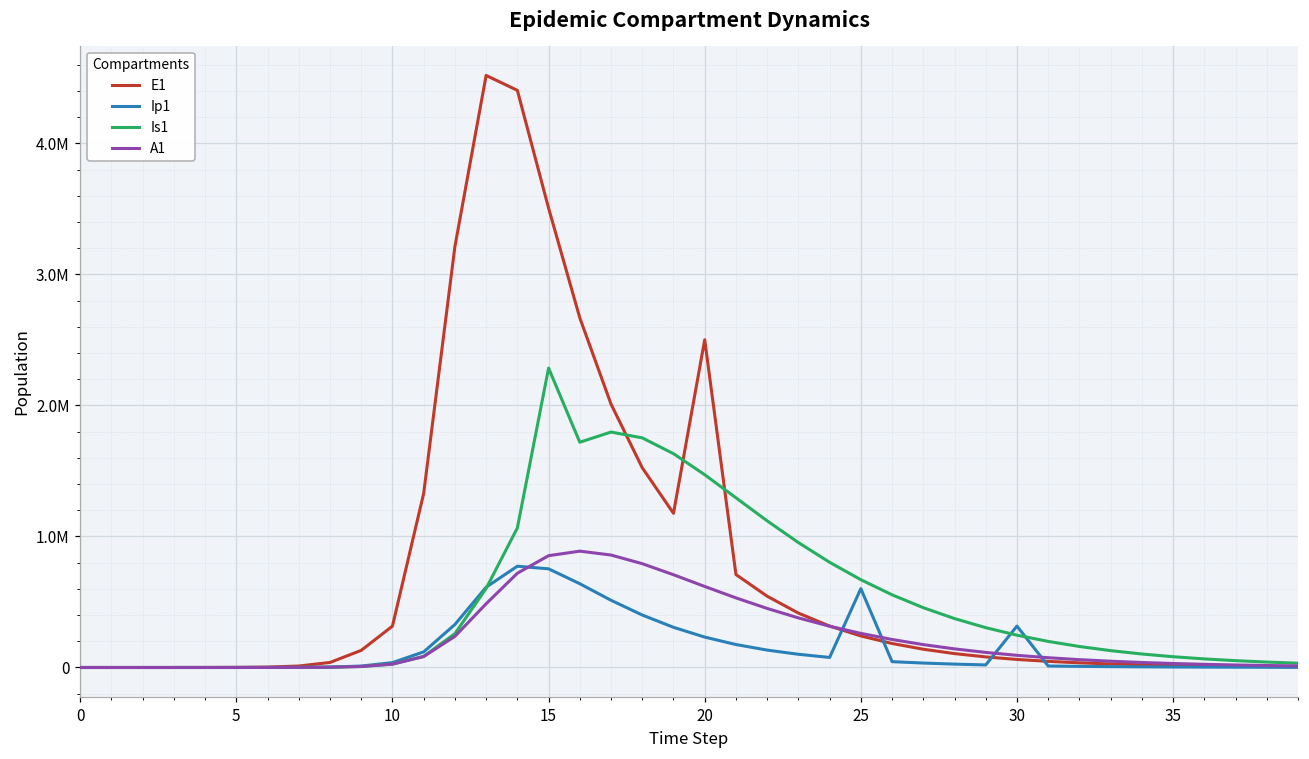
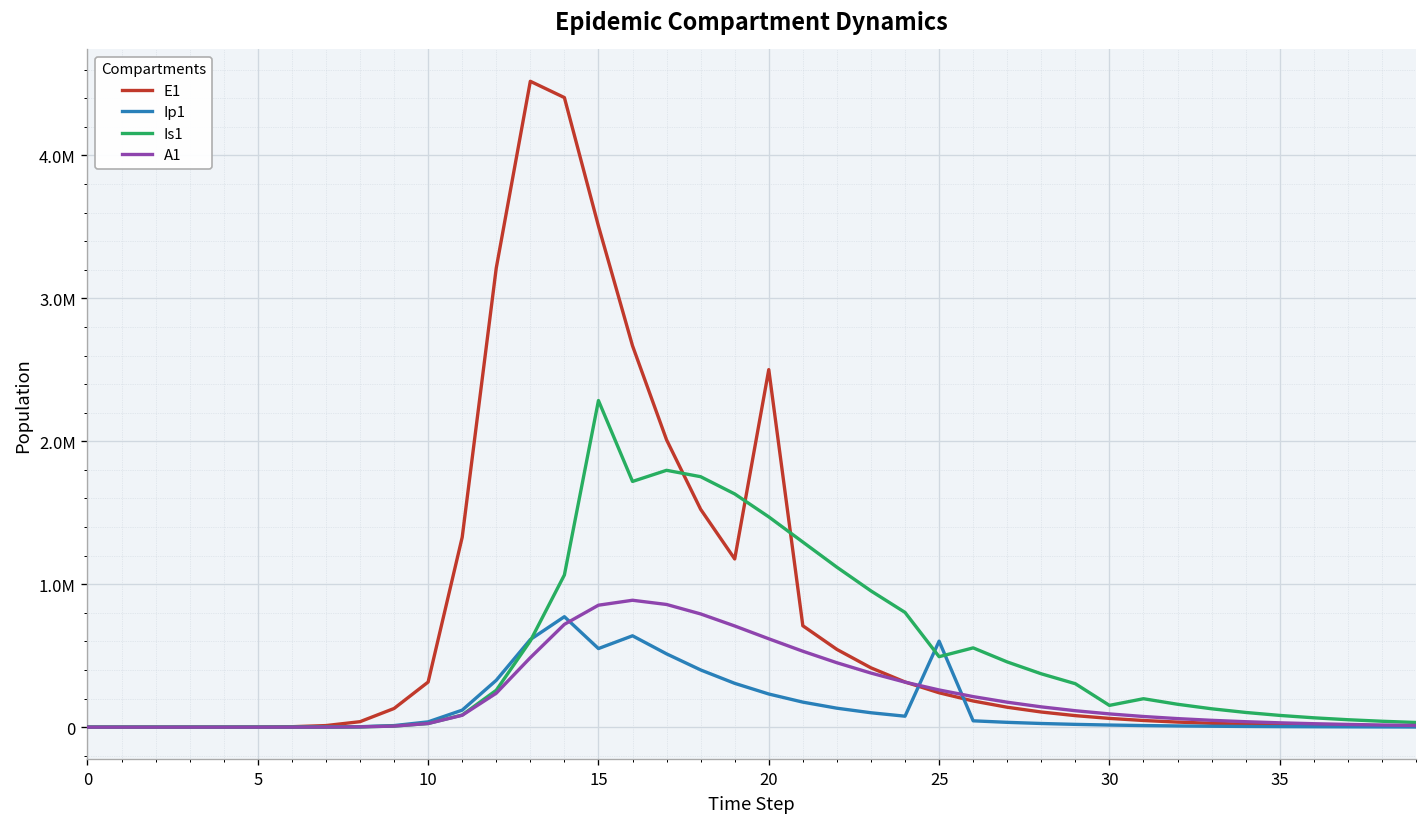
Ip1, 15: 750000 -> 550000
Is1, 25: 670000 -> 490000
Ip1, 30: 320000 -> 10000
Is1, 30: 250000 -> 150000
